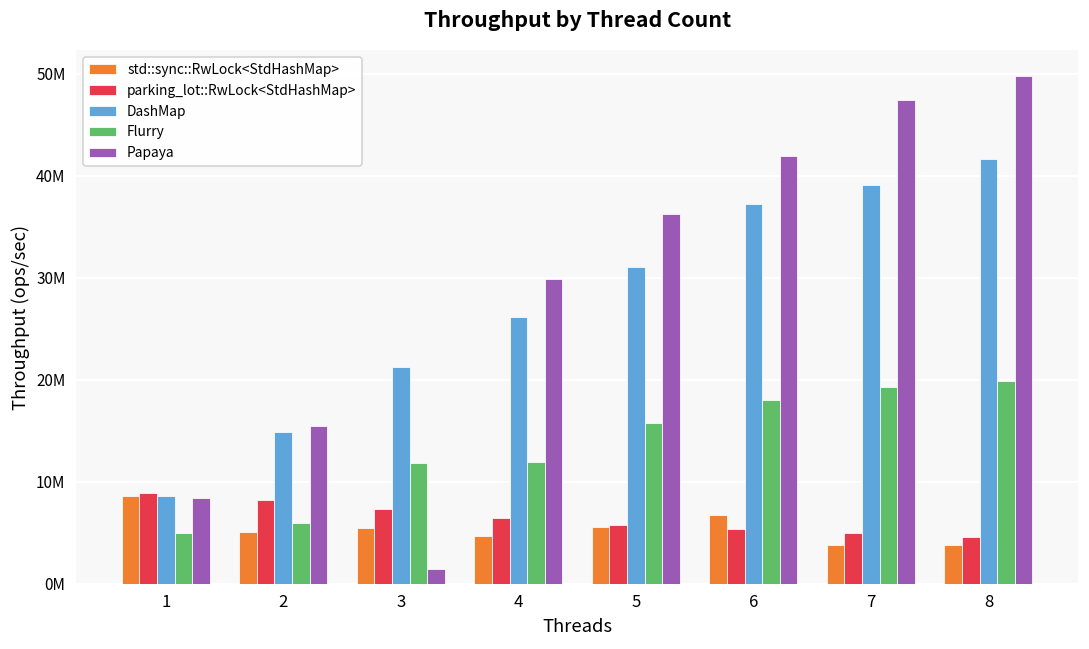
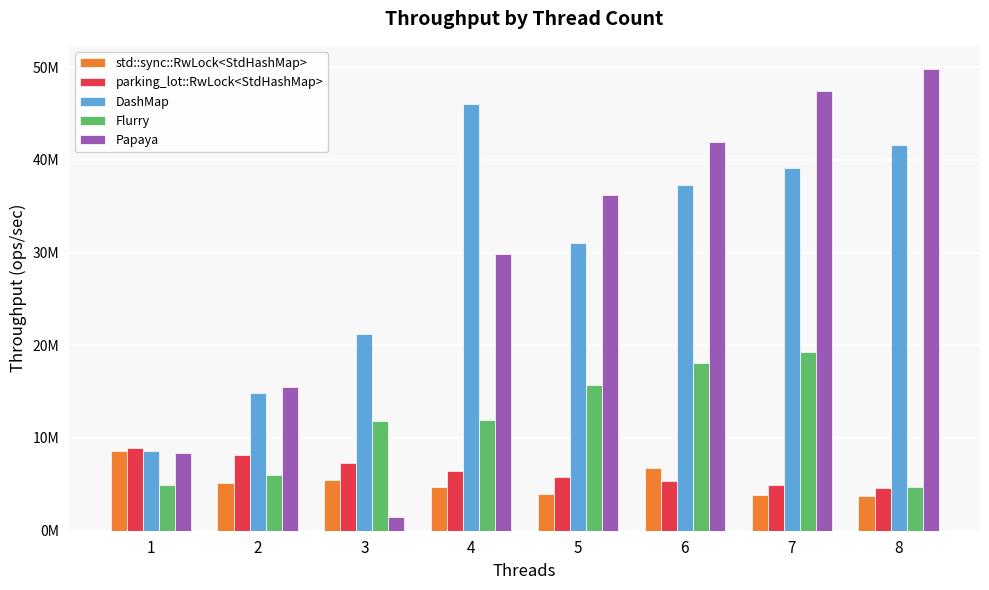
DashMap, 4: 26000000 -> 46000000
std::sync::RwLock<StdHashMap>, 5: 6000000 -> 4000000
Flurry, 8: 20000000 -> 5000000
